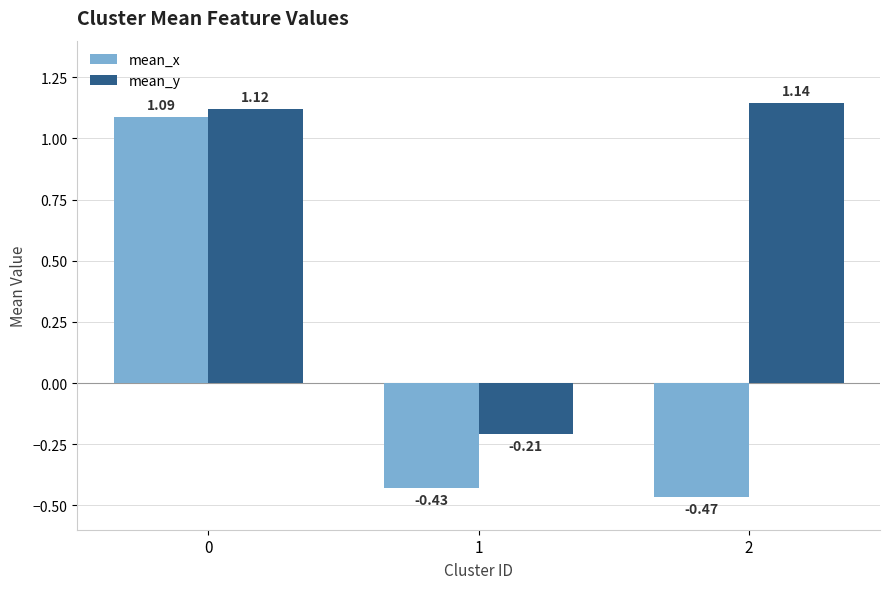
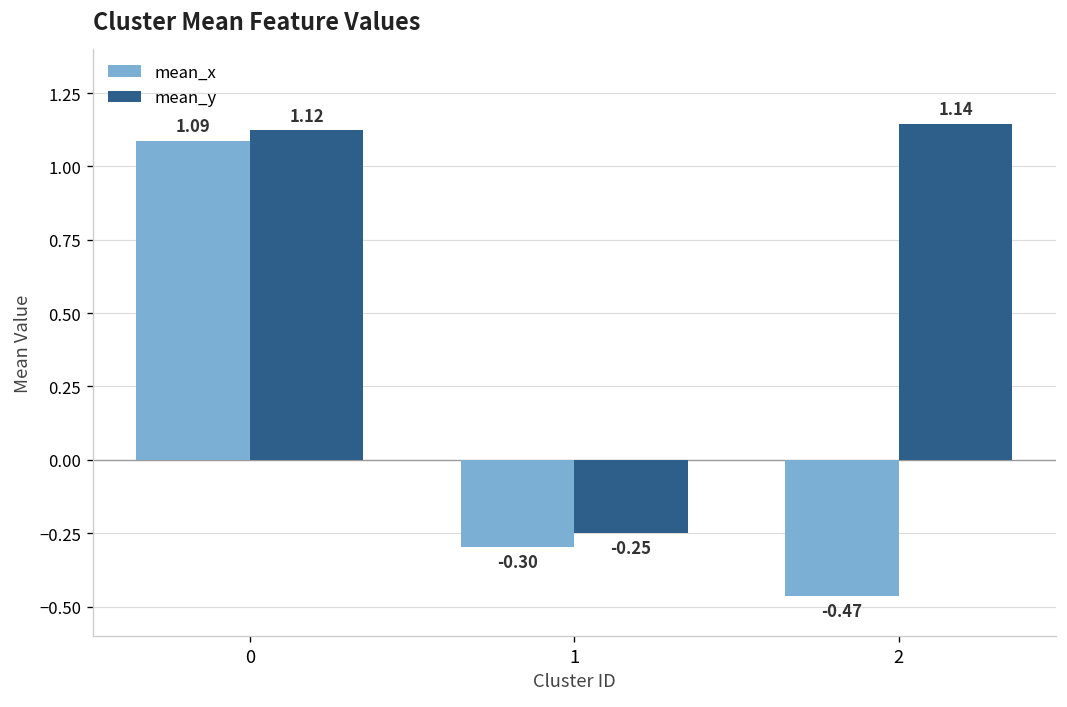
mean_x, 1: -0.43 -> -0.30
mean_y, 1: -0.21 -> -0.25
